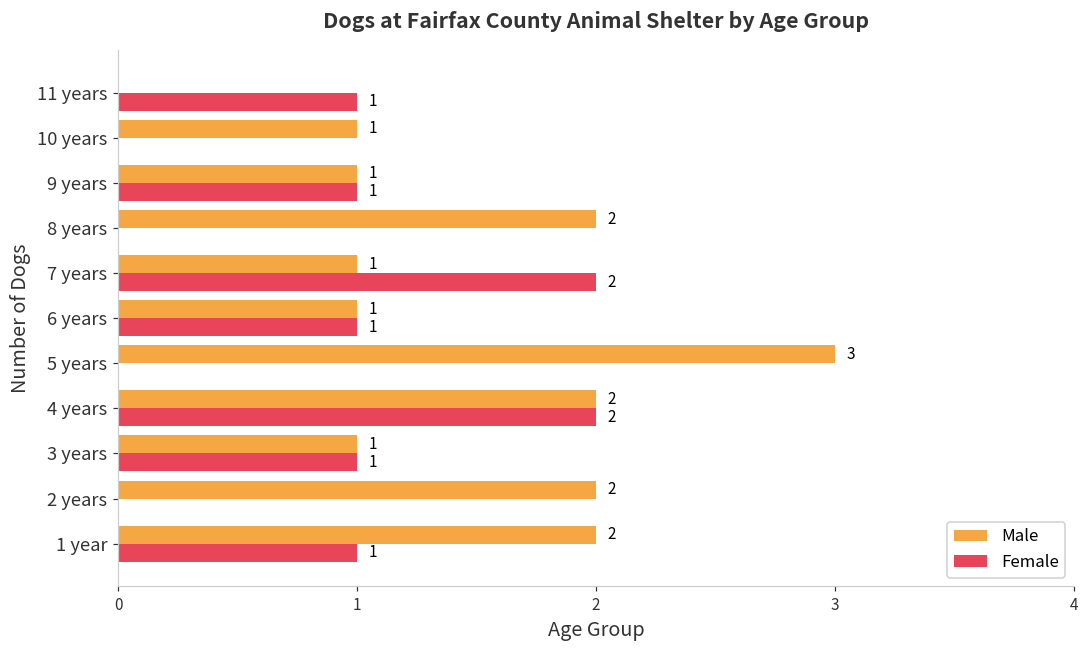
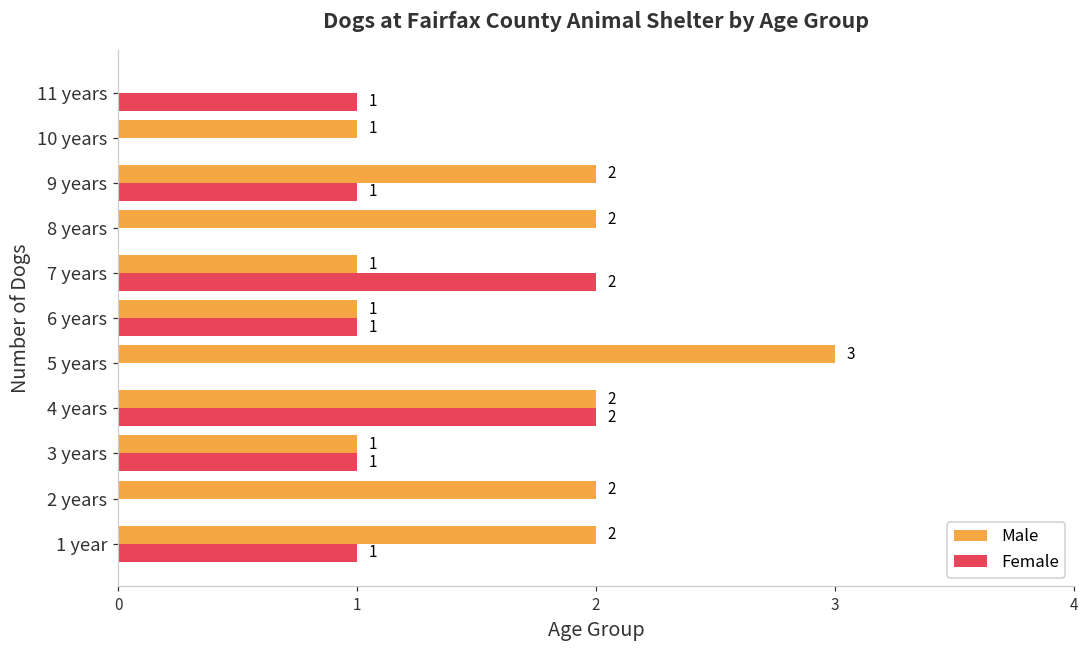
Male, 9 years: 1 -> 2
